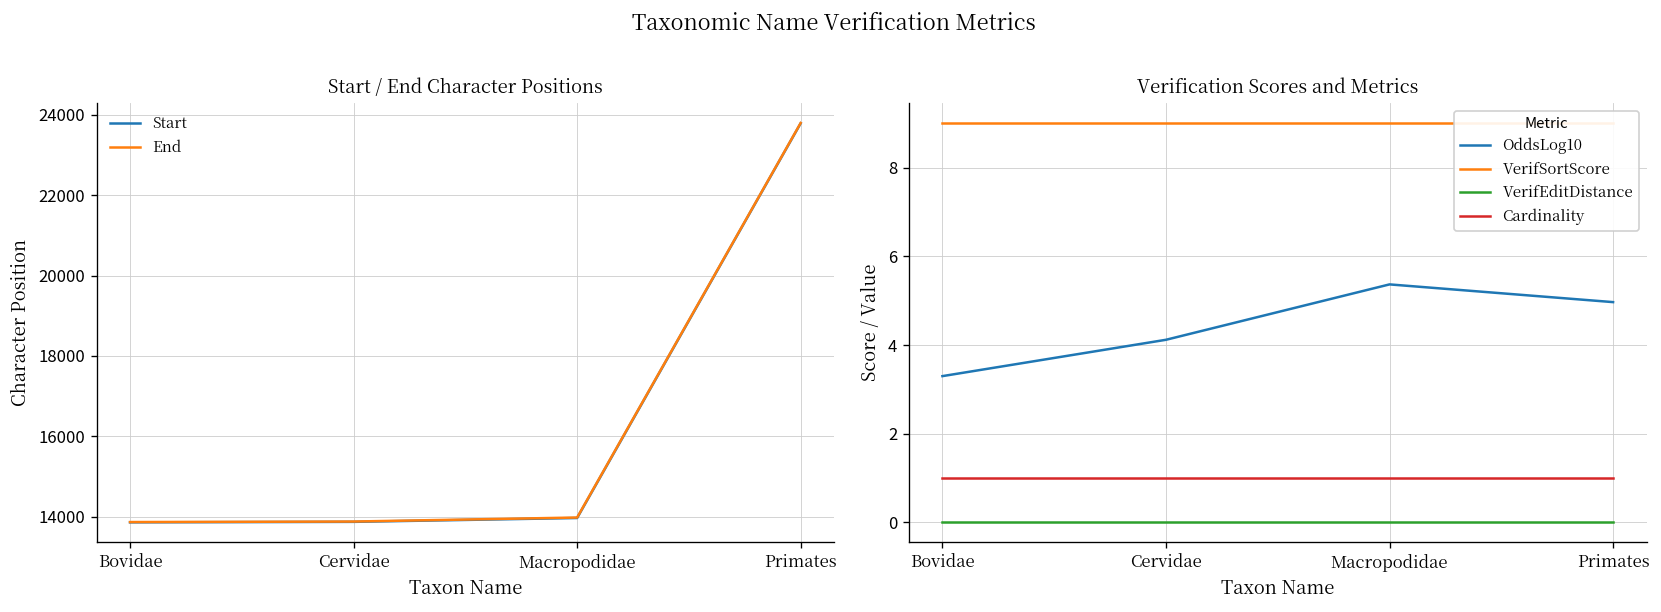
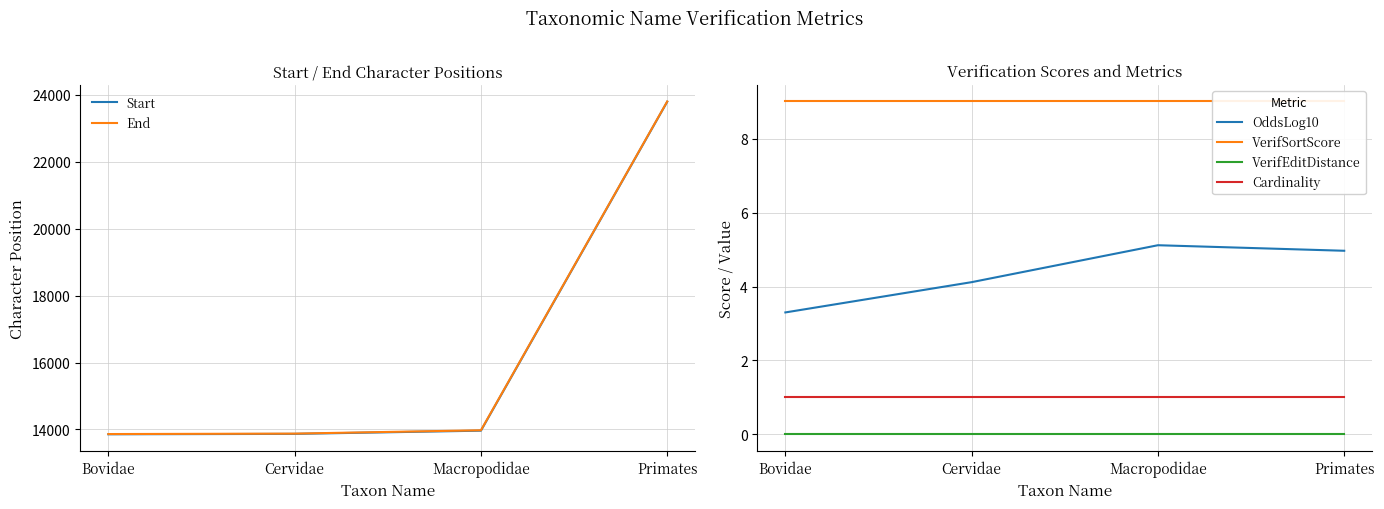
Verification Scores and Metrics, OddsLog10, Macropodidae: 5.4 -> 5.1
